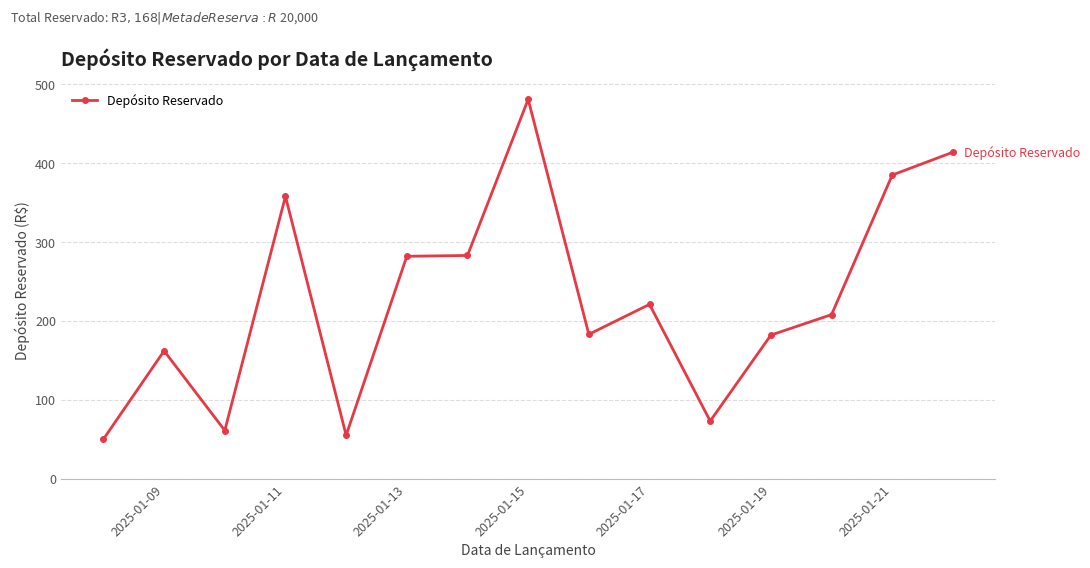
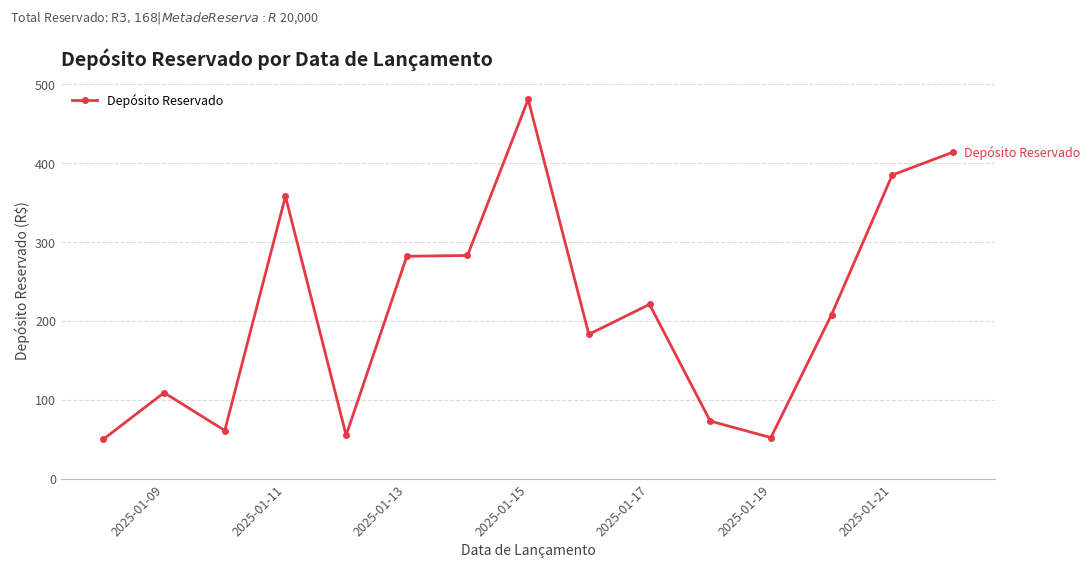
2025-01-09: 160 -> 110
2025-01-19: 180 -> 50
